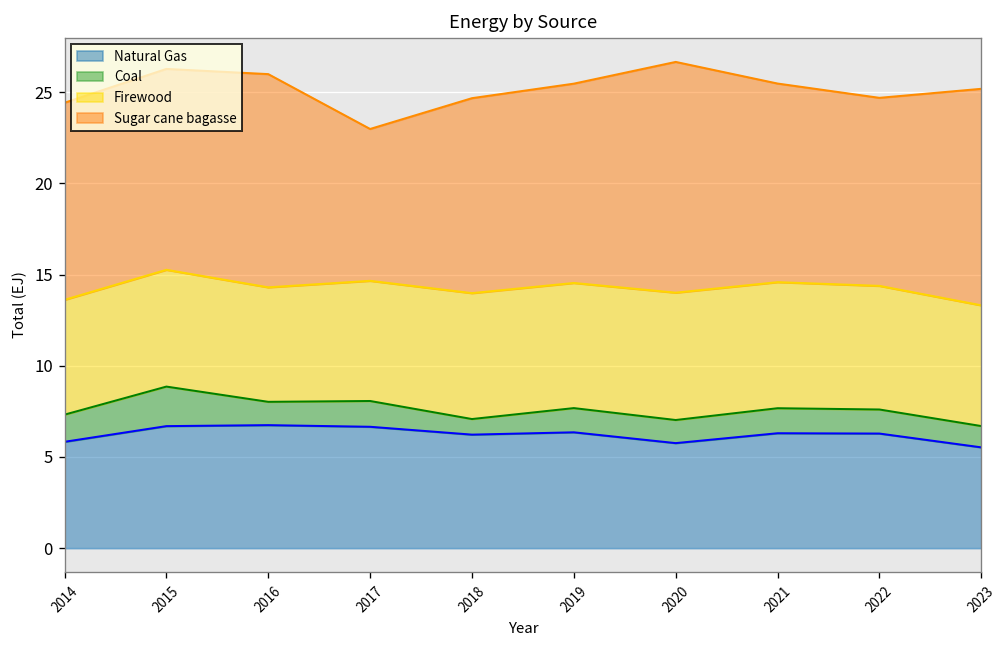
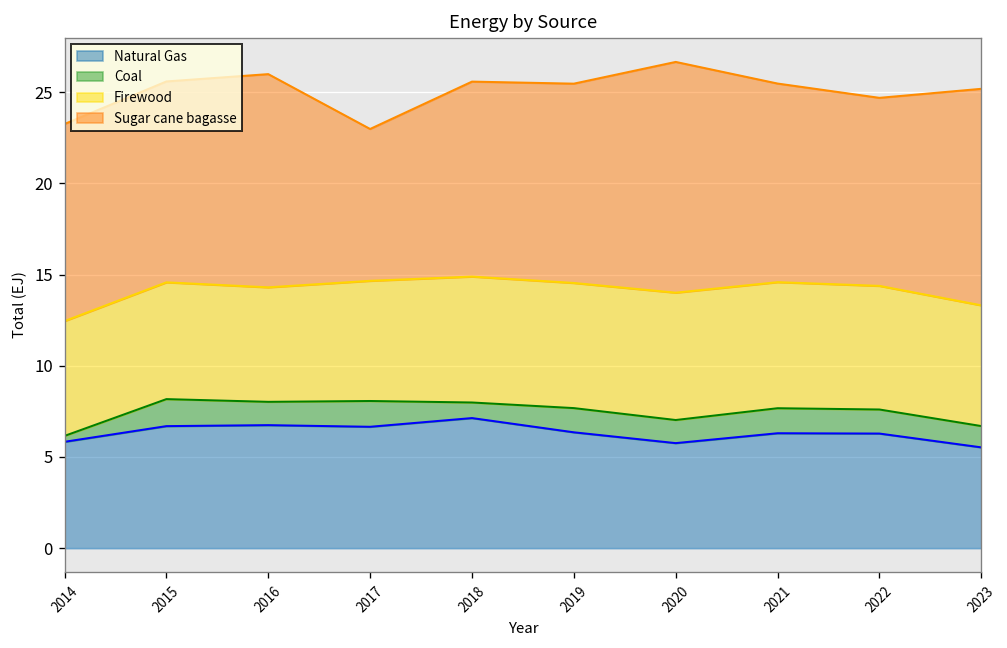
Coal, 2014: 1.5 -> 0.3
Coal, 2015: 2.2 -> 1.5
Natural Gas, 2018: 6.2 -> 7.1
